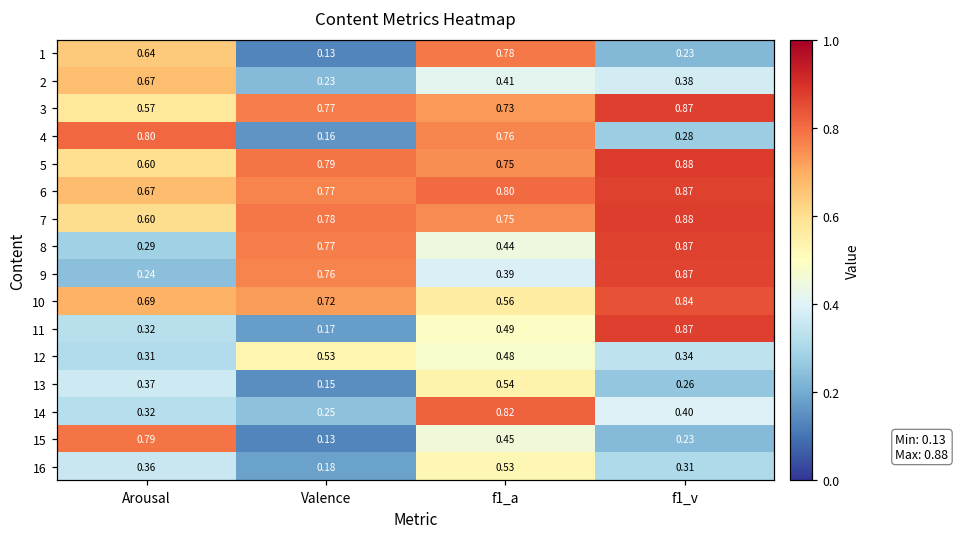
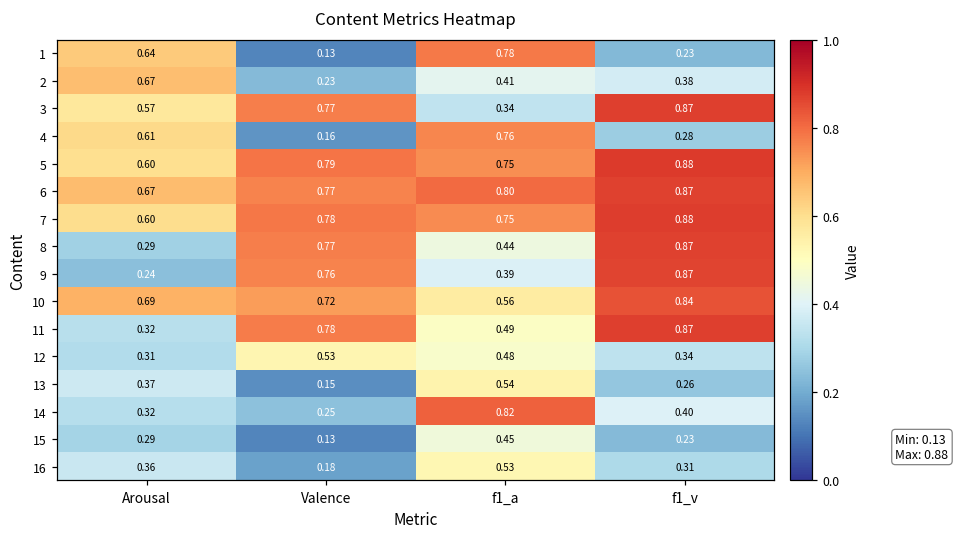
3, f1_a: 0.73 -> 0.34
4, Arousal: 0.80 -> 0.61
11, Valence: 0.17 -> 0.78
15, Arousal: 0.79 -> 0.29
